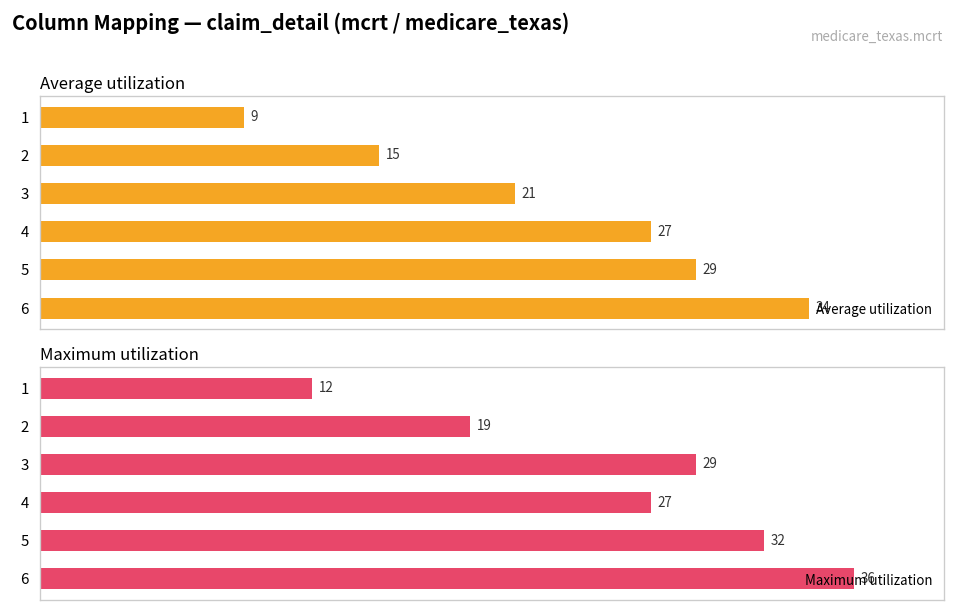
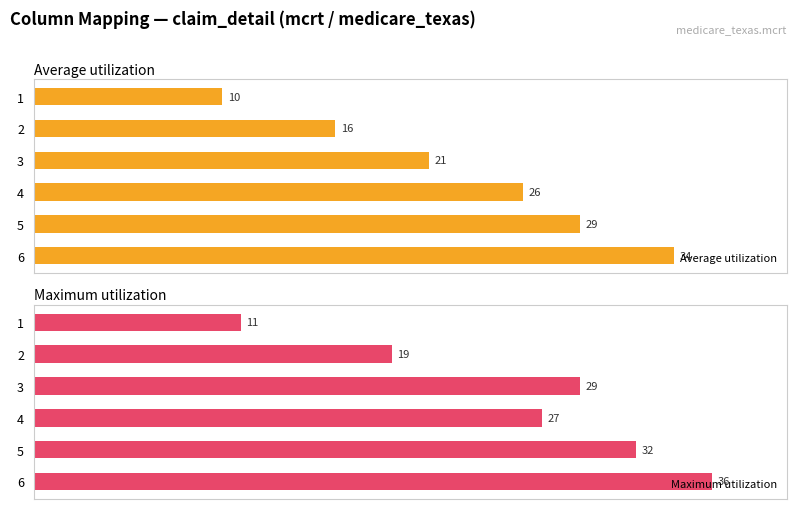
Average utilization, 1: 9 -> 10
Average utilization, 2: 15 -> 16
Average utilization, 4: 27 -> 26
Maximum utilization, 1: 12 -> 11
